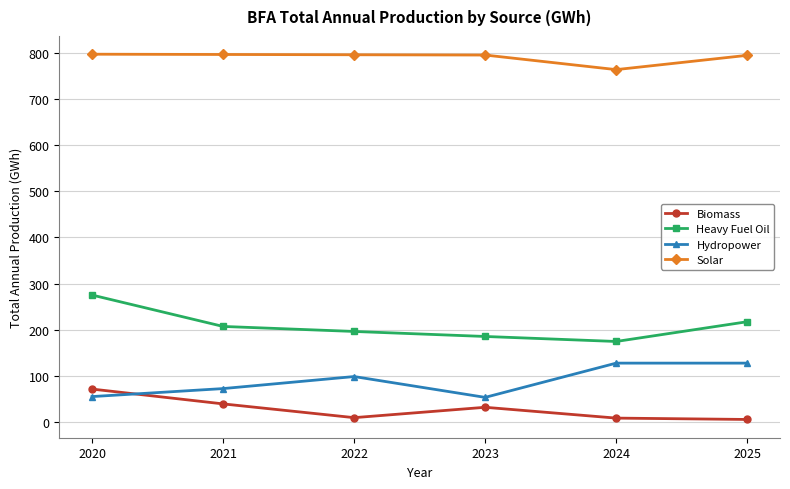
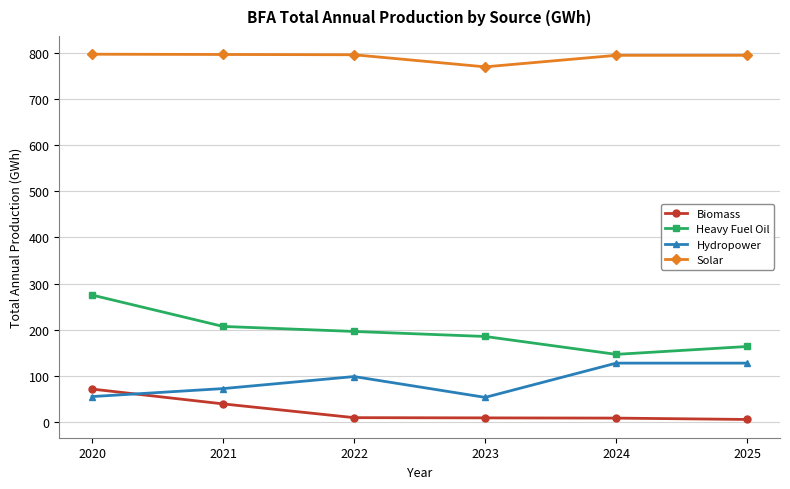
Biomass, 2023: 30 -> 10
Solar, 2023: 800 -> 770
Heavy Fuel Oil, 2024: 170 -> 150
Solar, 2024: 760 -> 800
Heavy Fuel Oil, 2025: 220 -> 160
